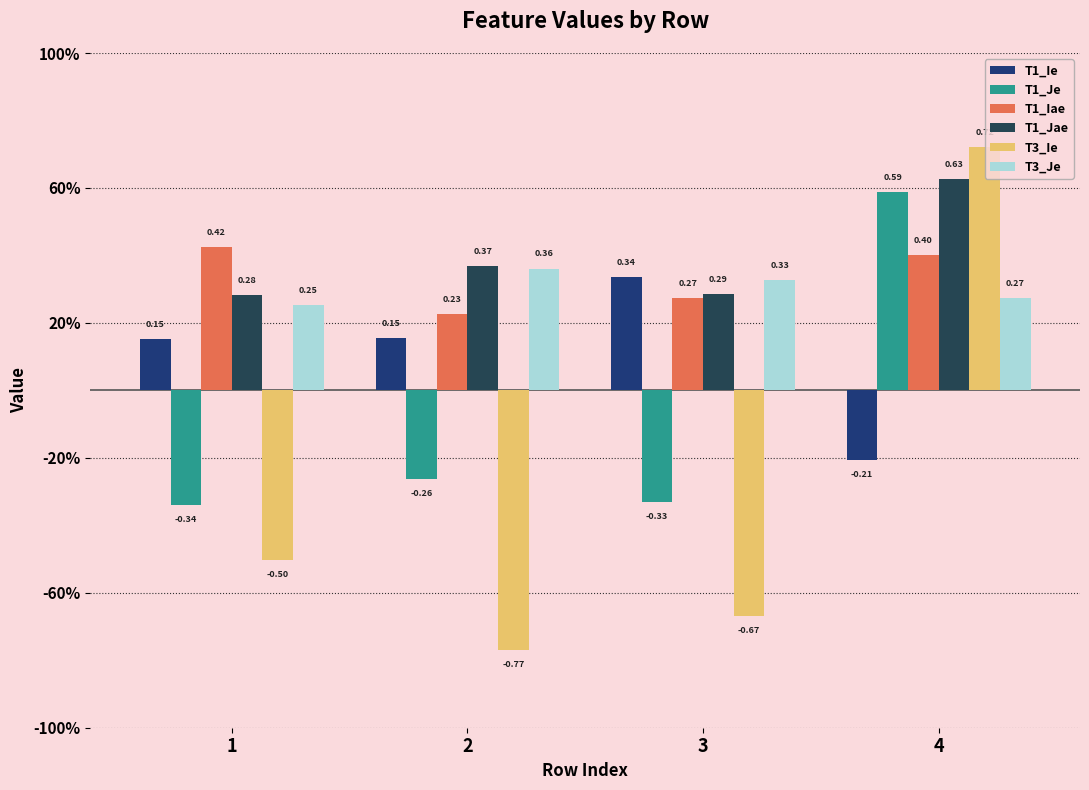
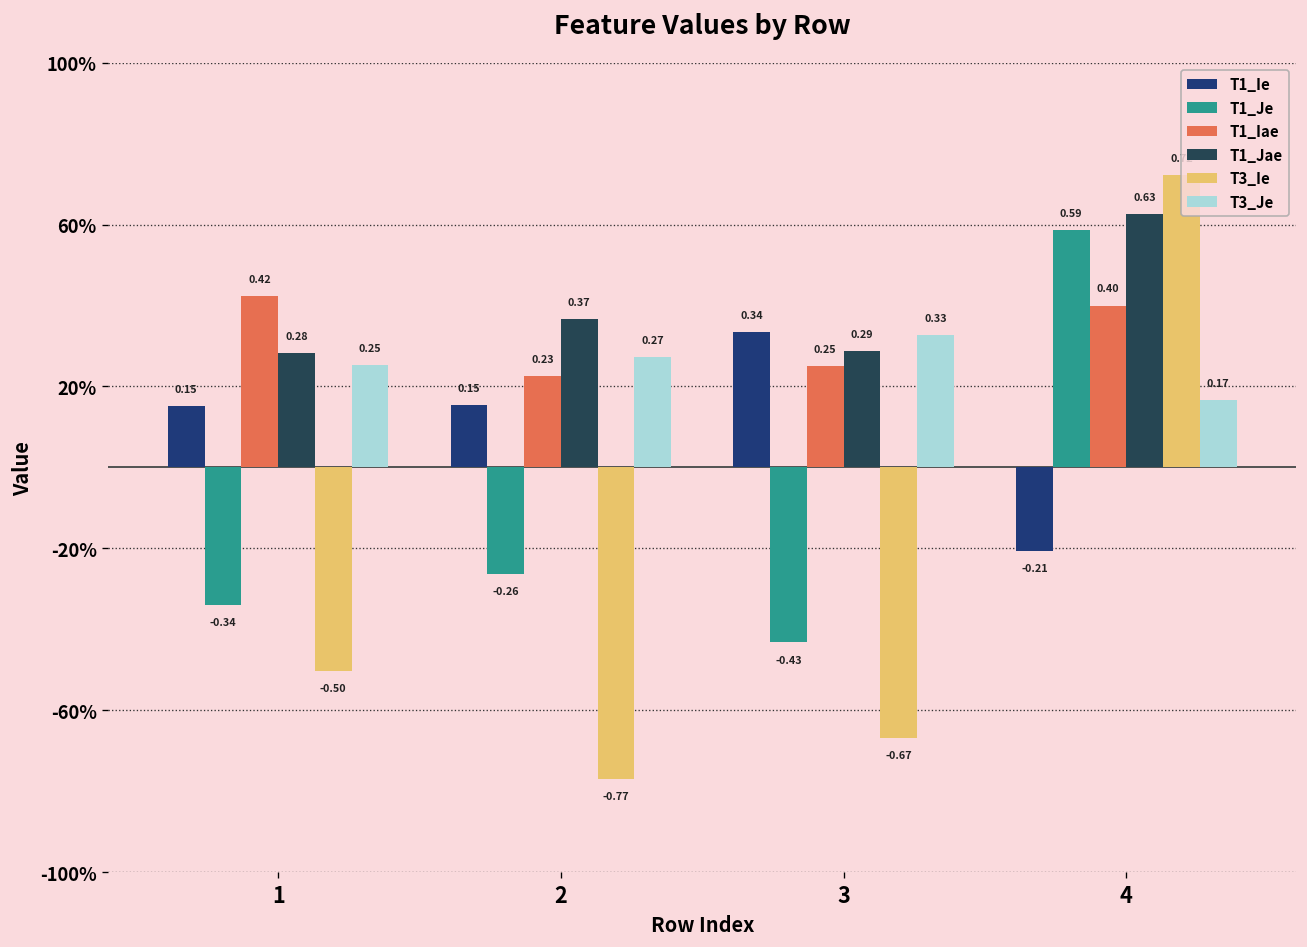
T3_Je, 2: 0.36 -> 0.27
T1_Je, 3: -0.33 -> -0.43
T1_Iae, 3: 0.27 -> 0.25
T3_Je, 4: 0.27 -> 0.17
